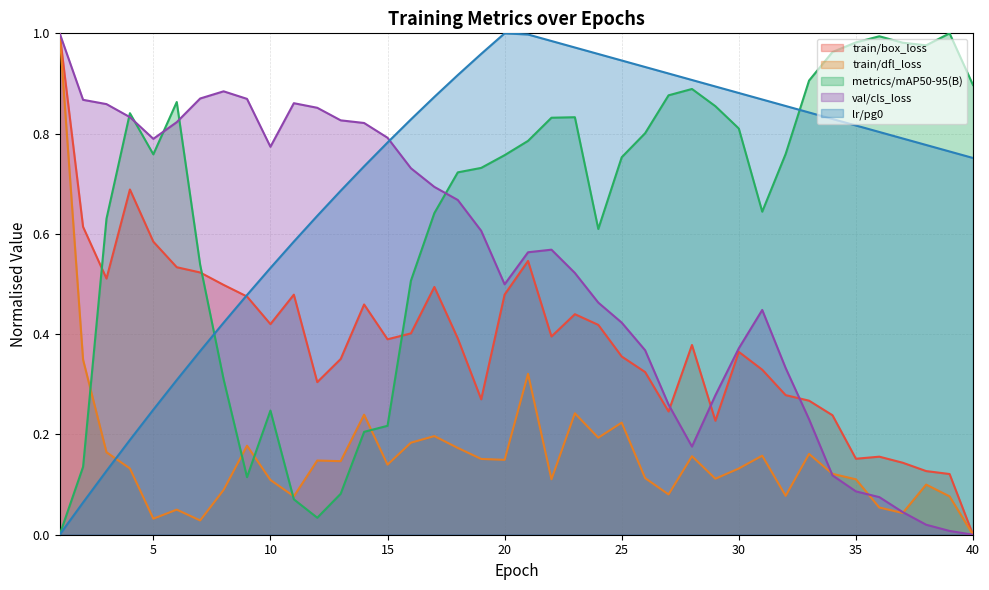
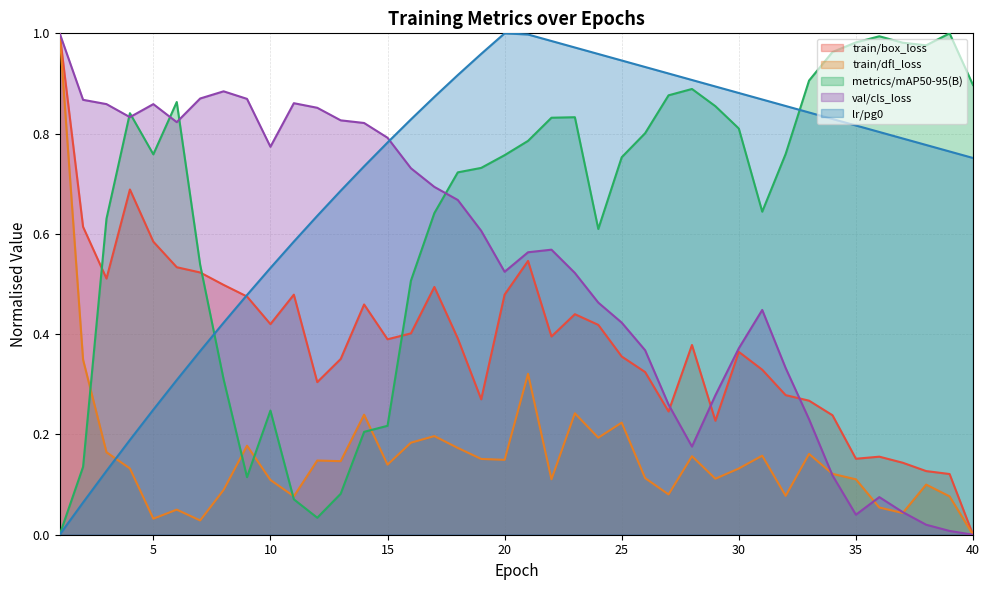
val/cls_loss, 5: 0.79 -> 0.86
val/cls_loss, 20: 0.50 -> 0.52
val/cls_loss, 35: 0.09 -> 0.04
